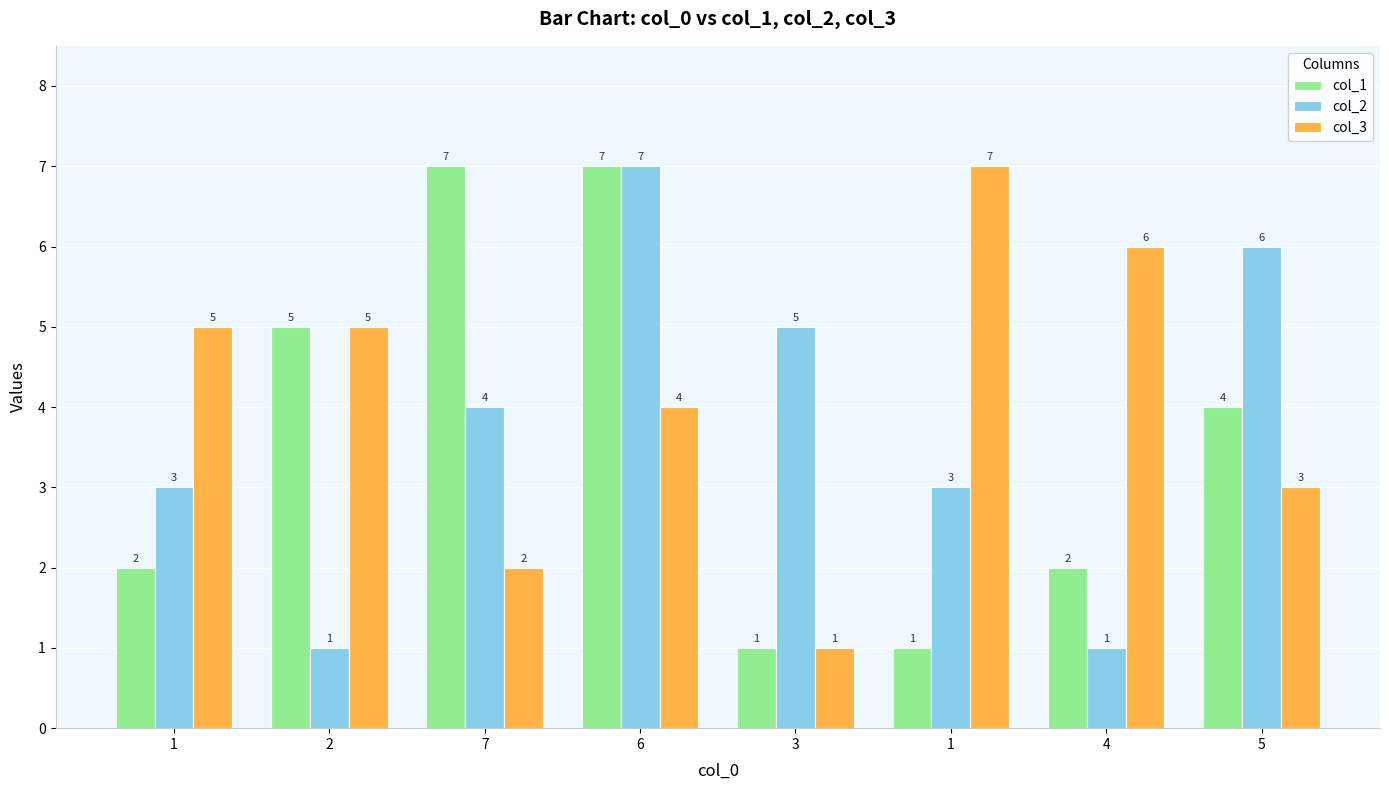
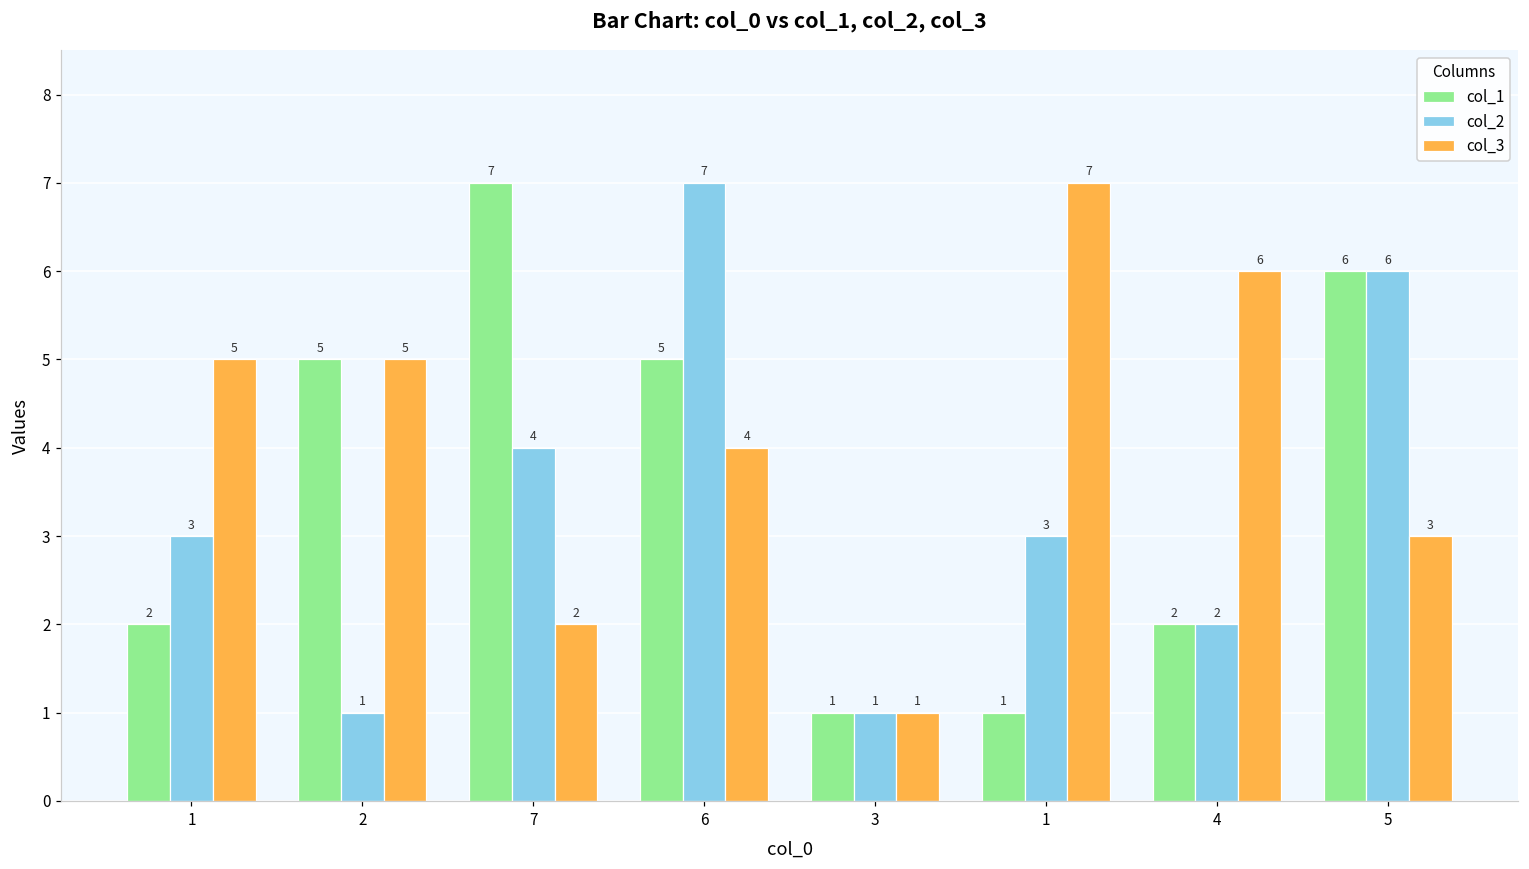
col_1, 6: 7 -> 5
col_2, 3: 5 -> 1
col_2, 4: 1 -> 2
col_1, 5: 4 -> 6
